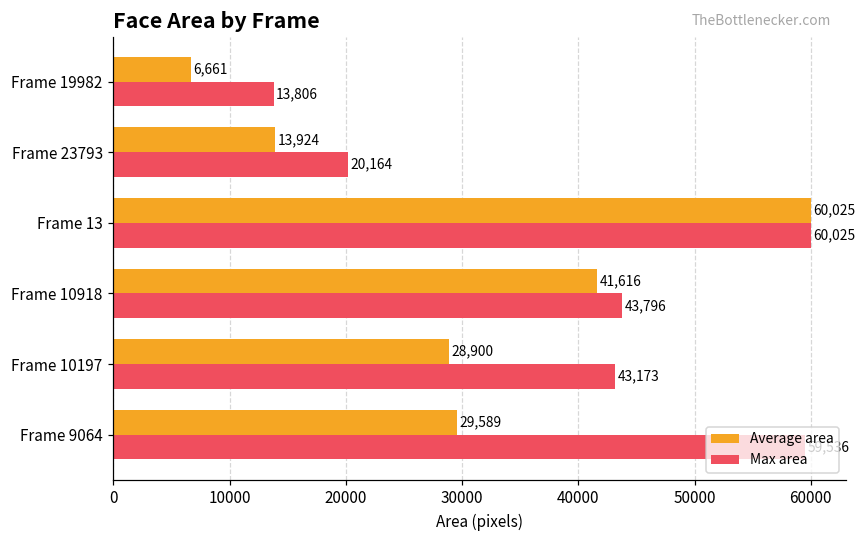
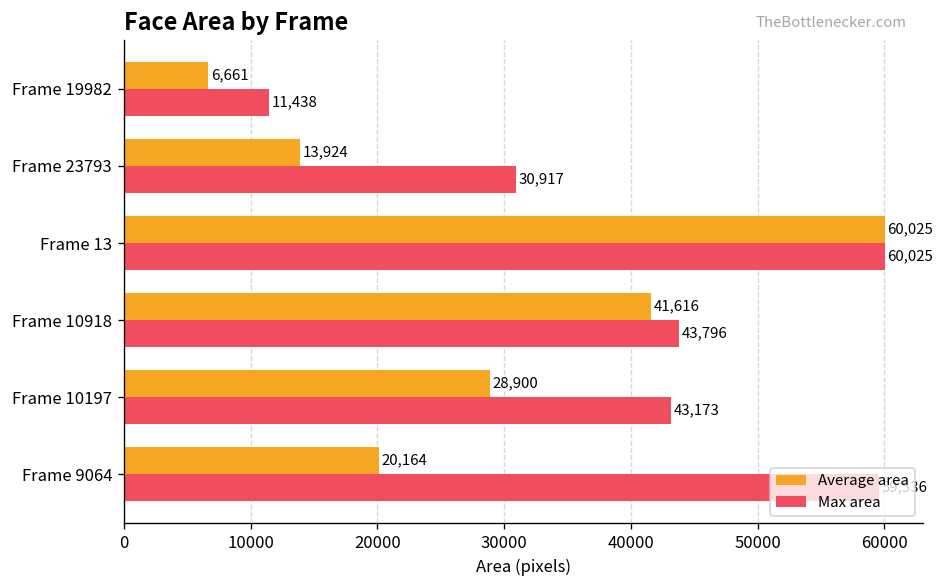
Max area, Frame 19982: 13,806 -> 11,438
Max area, Frame 23793: 20,164 -> 30,917
Average area, Frame 9064: 29,589 -> 20,164
